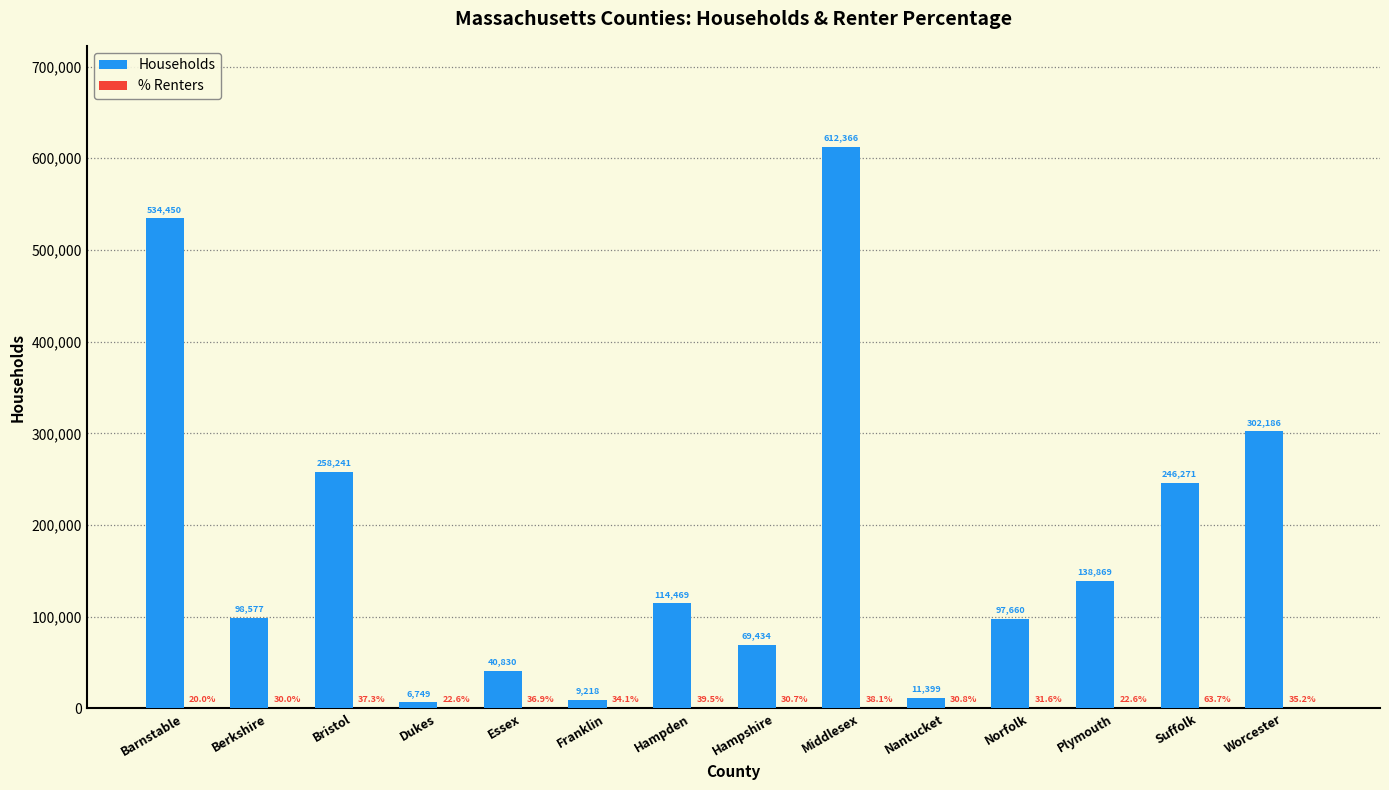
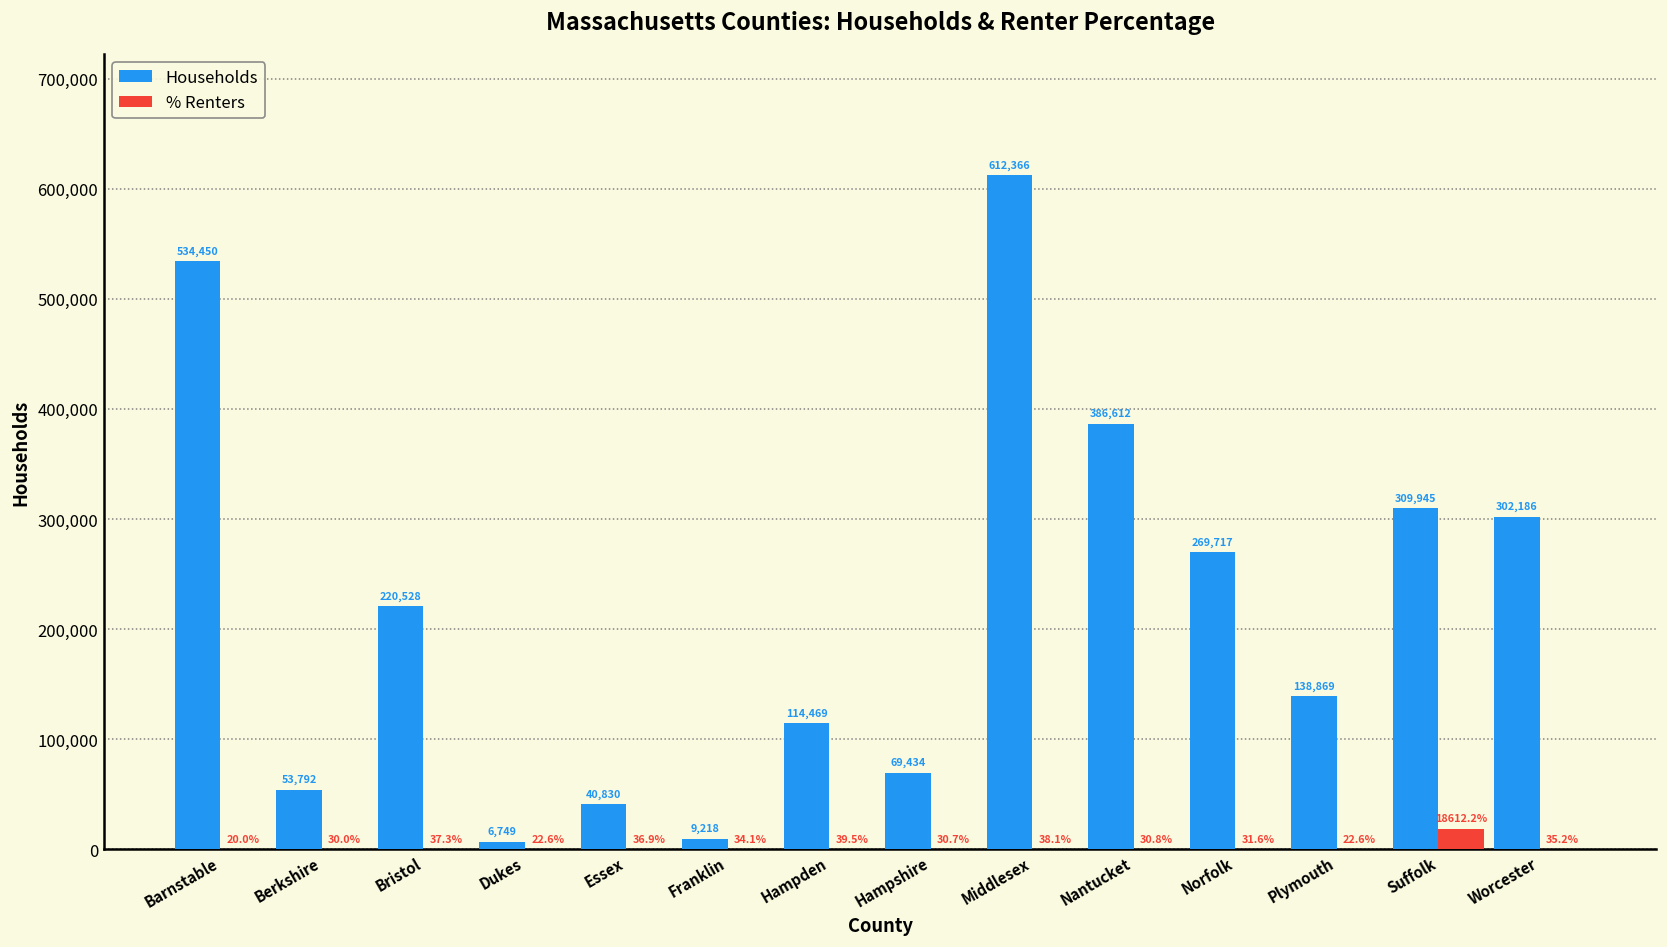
Households, Berkshire: 98,577 -> 53,792
Households, Bristol: 258,241 -> 220,528
Households, Nantucket: 11,399 -> 386,612
Households, Norfolk: 97,660 -> 269,717
Households, Suffolk: 246,271 -> 309,945
% Renters, Suffolk: 63.7% -> 18612.2%
